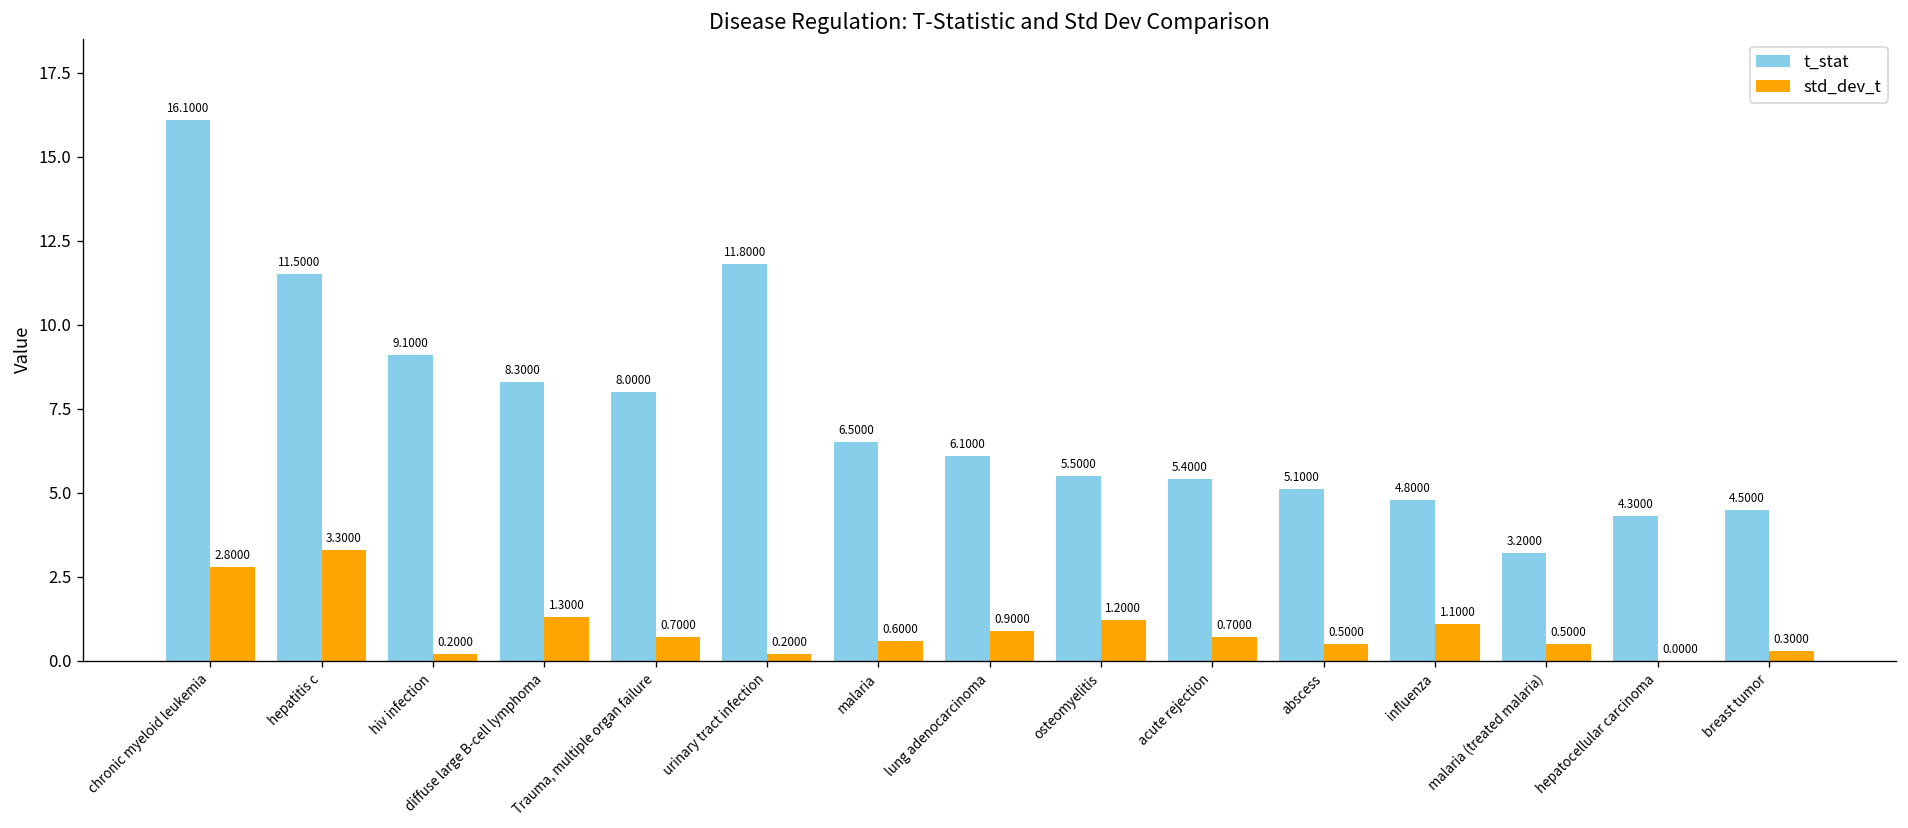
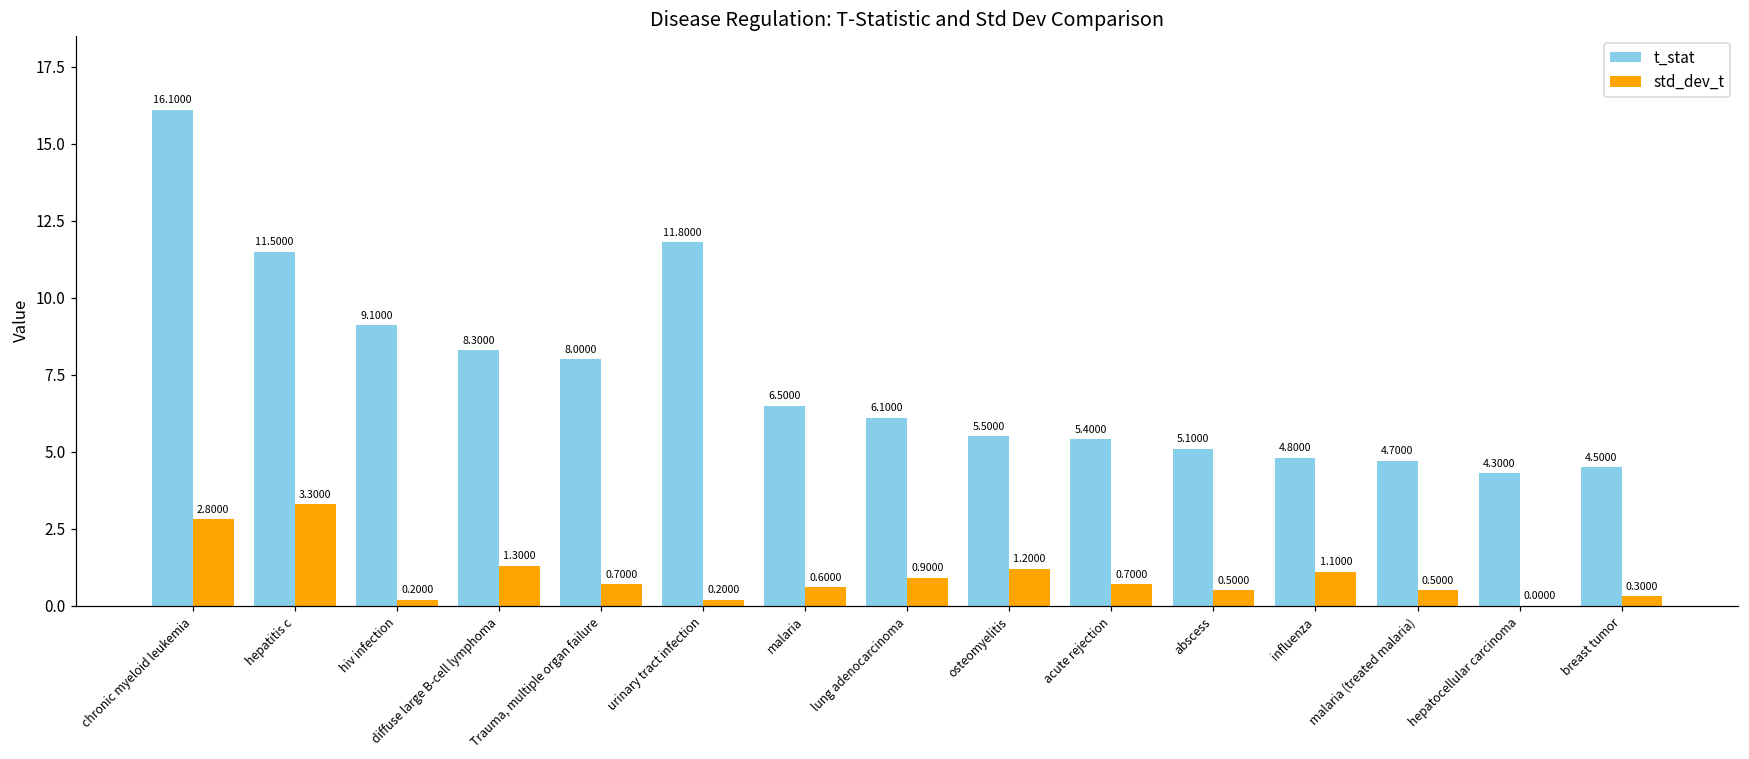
t_stat, malaria (treated malaria): 3.2000 -> 4.7000
